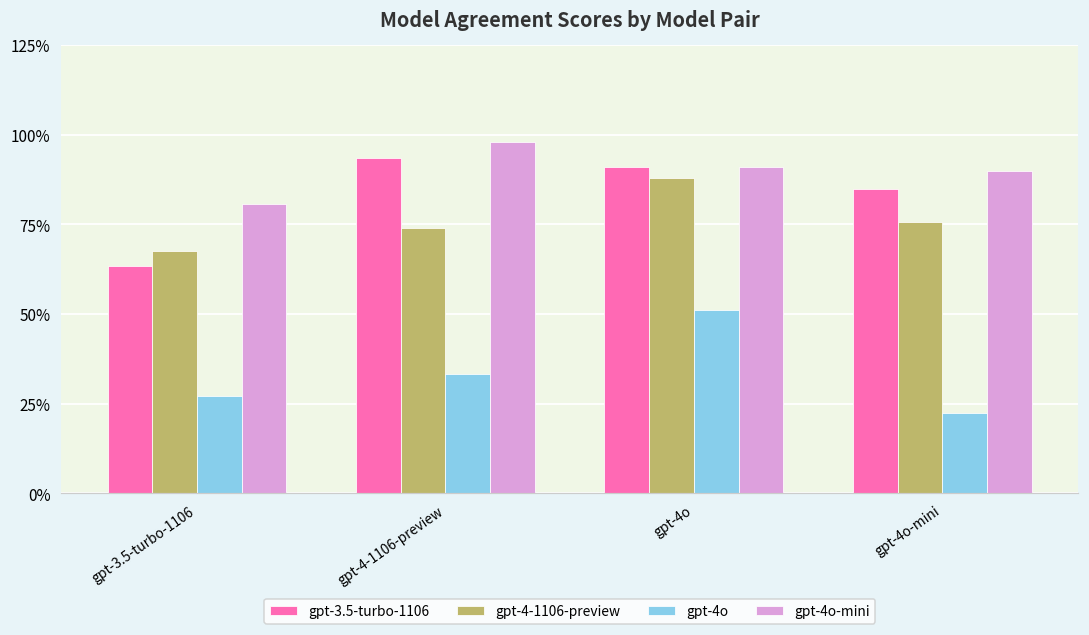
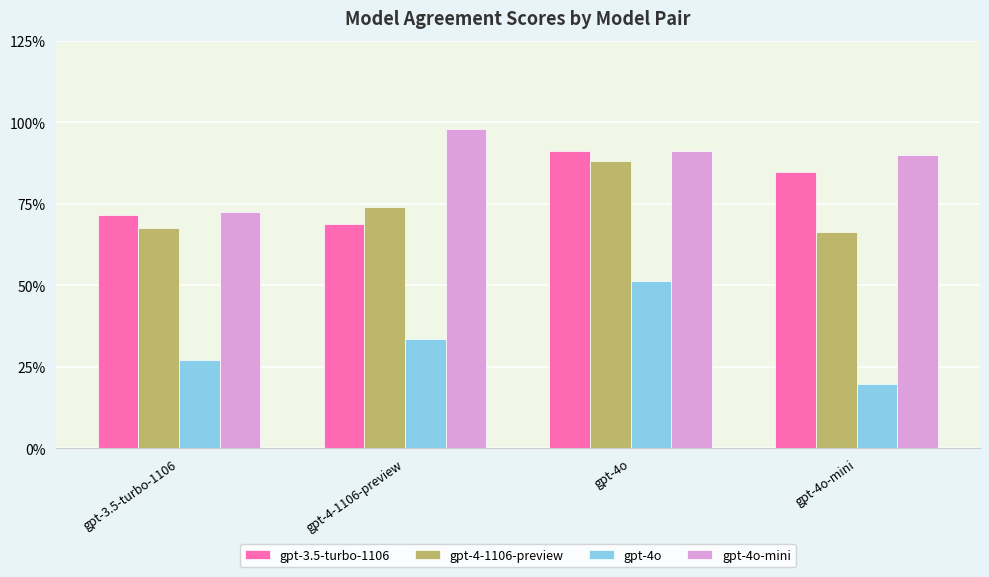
gpt-3.5-turbo-1106, gpt-3.5-turbo-1106: 63% -> 71%
gpt-4o-mini, gpt-3.5-turbo-1106: 81% -> 73%
gpt-3.5-turbo-1106, gpt-4-1106-preview: 94% -> 69%
gpt-4-1106-preview, gpt-4o-mini: 76% -> 66%
gpt-4o, gpt-4o-mini: 22% -> 20%
